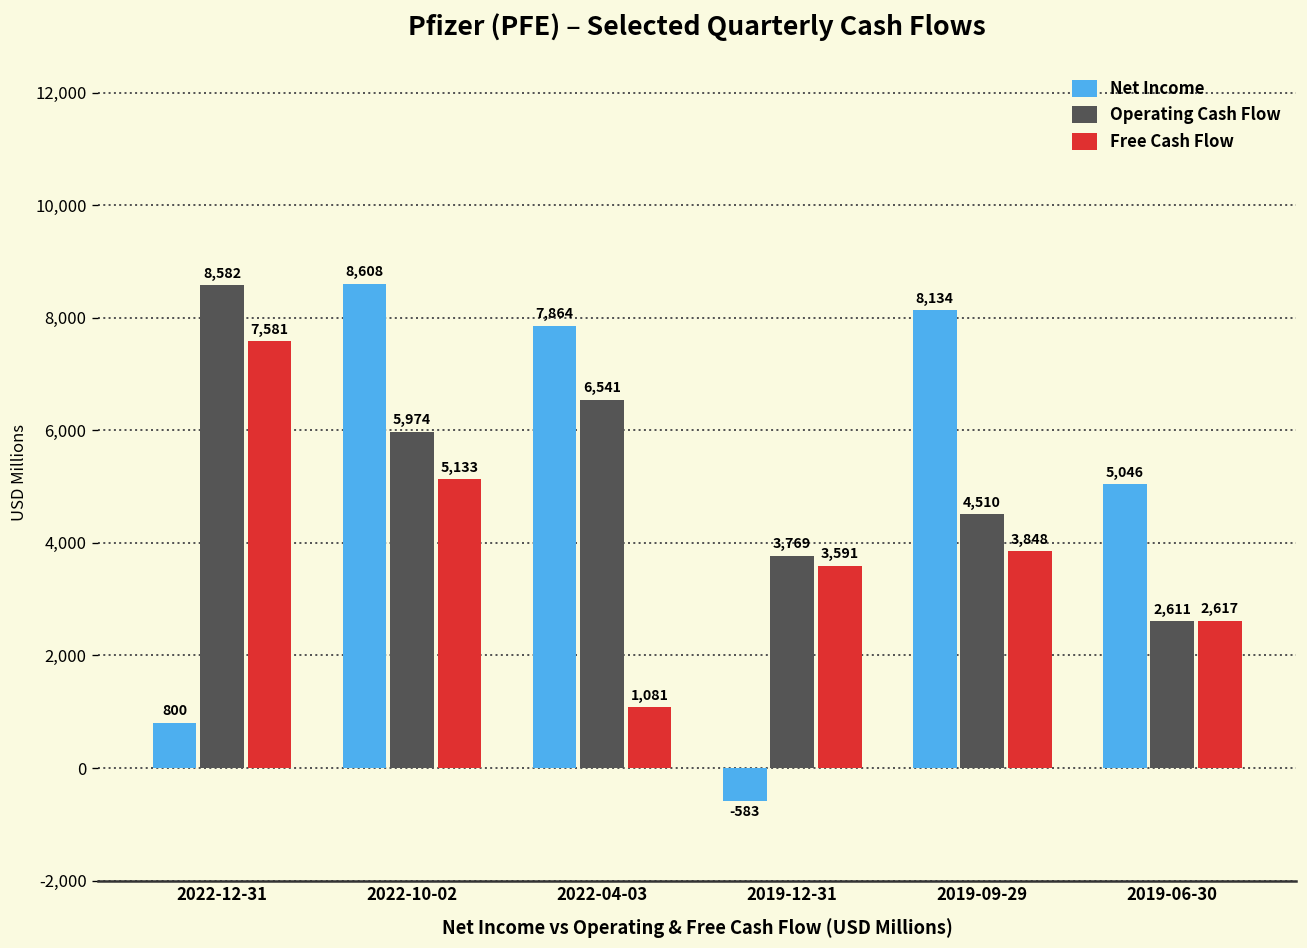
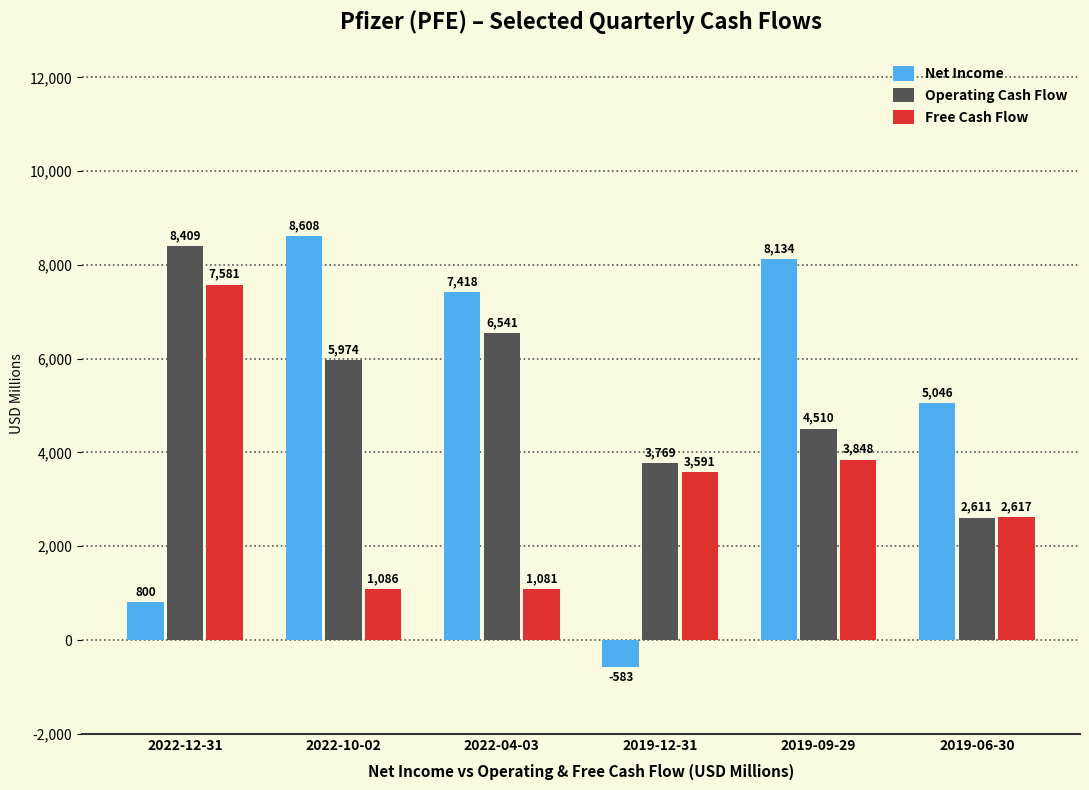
Operating Cash Flow, 2022-12-31: 8,582 -> 8,409
Free Cash Flow, 2022-10-02: 5,133 -> 1,086
Net Income, 2022-04-03: 7,864 -> 7,418
